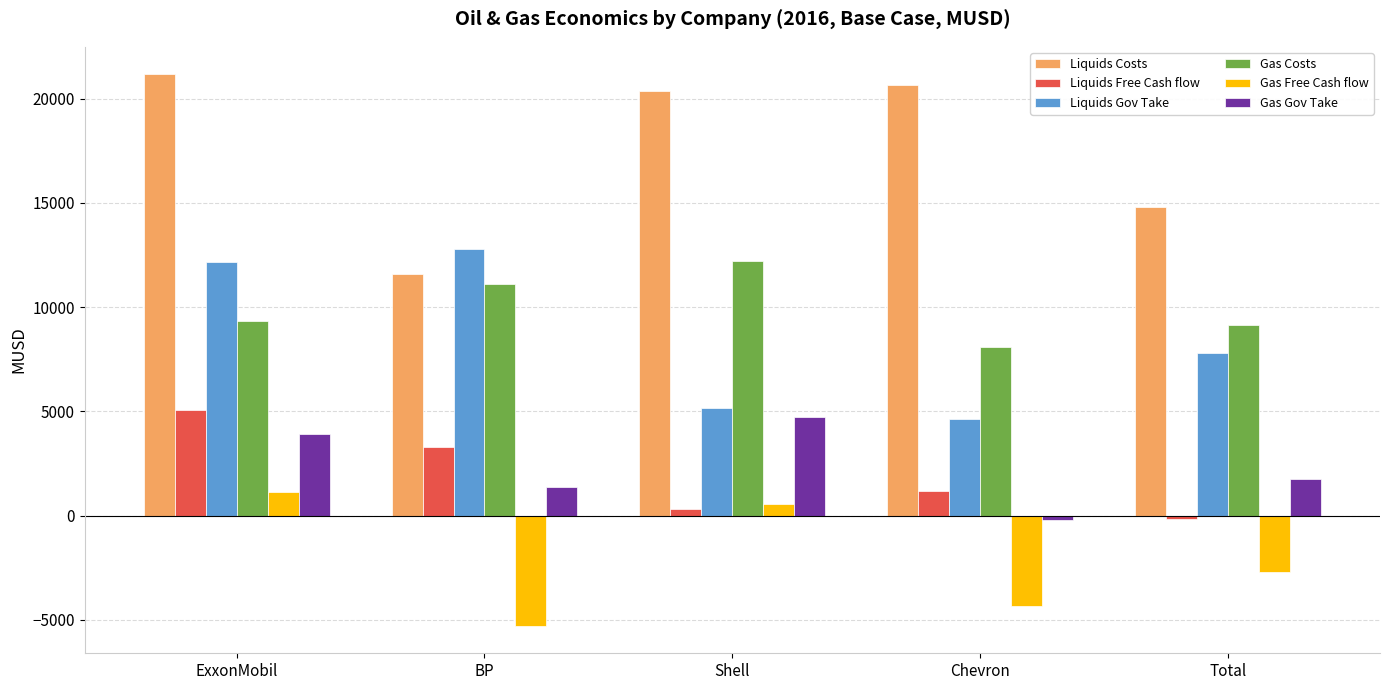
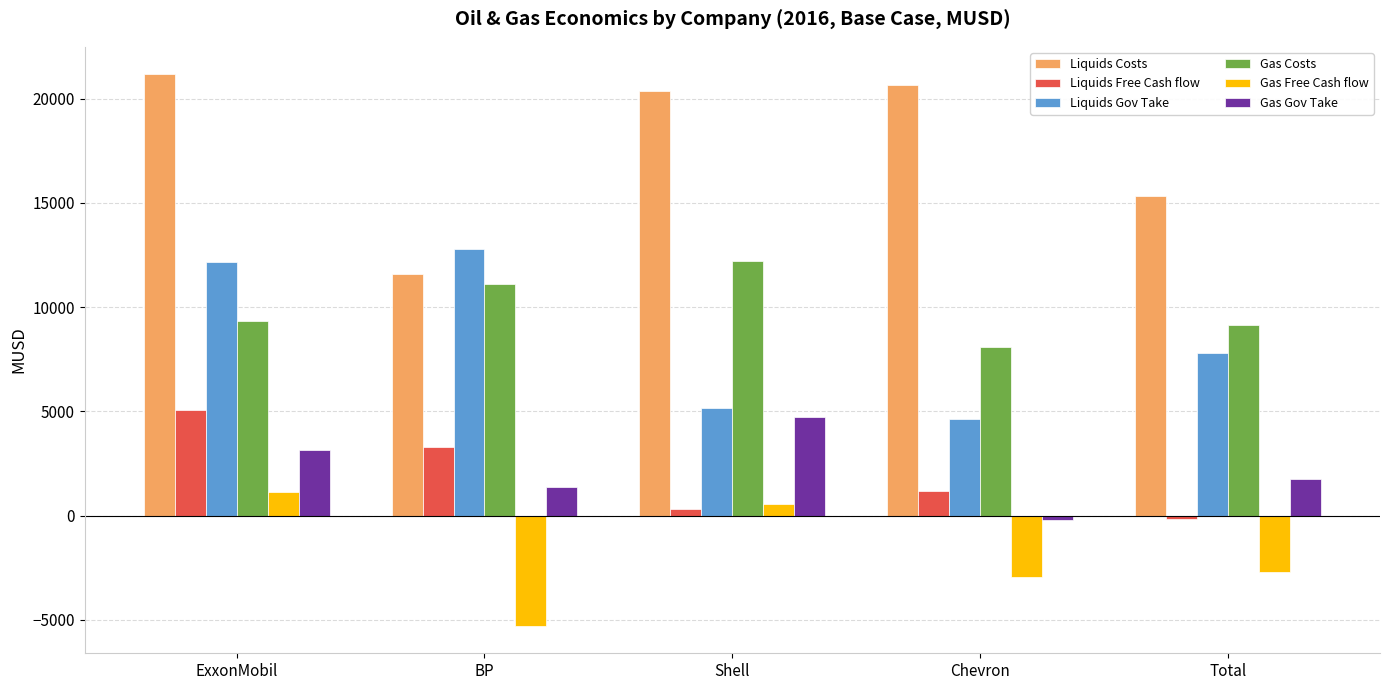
Gas Gov Take, ExxonMobil: 3900 -> 3100
Gas Free Cash flow, Chevron: -4300 -> -3000
Liquids Costs, Total: 14800 -> 15300
